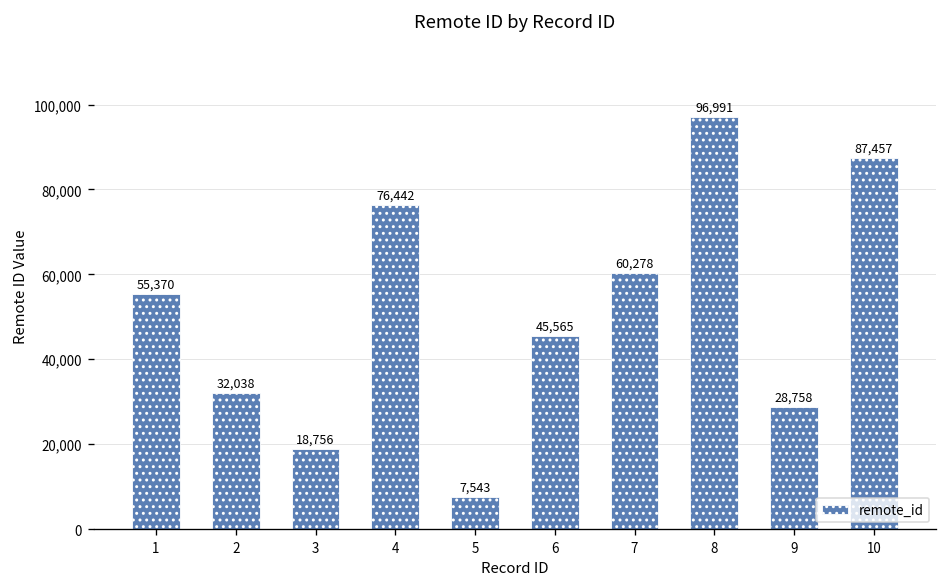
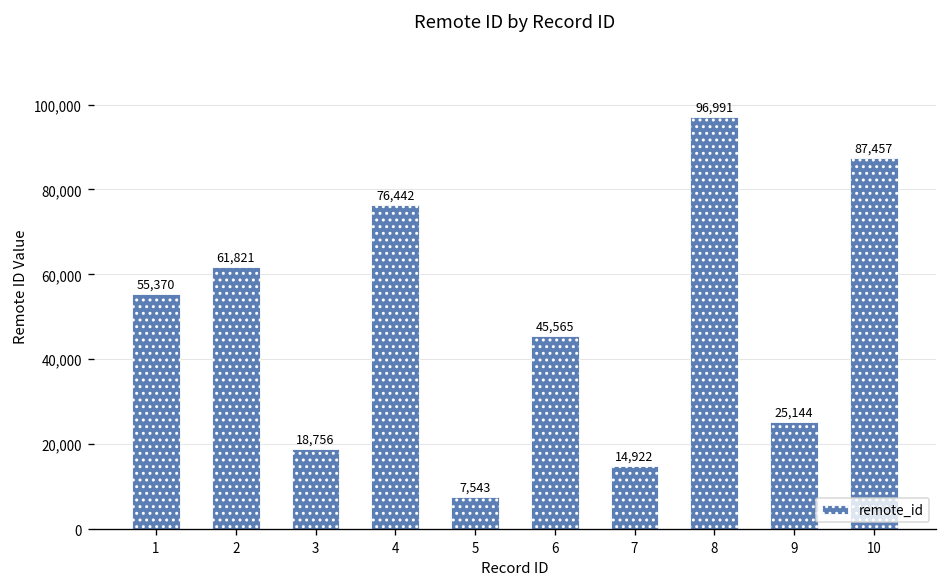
2: 32,038 -> 61,821
7: 60,278 -> 14,922
9: 28,758 -> 25,144
